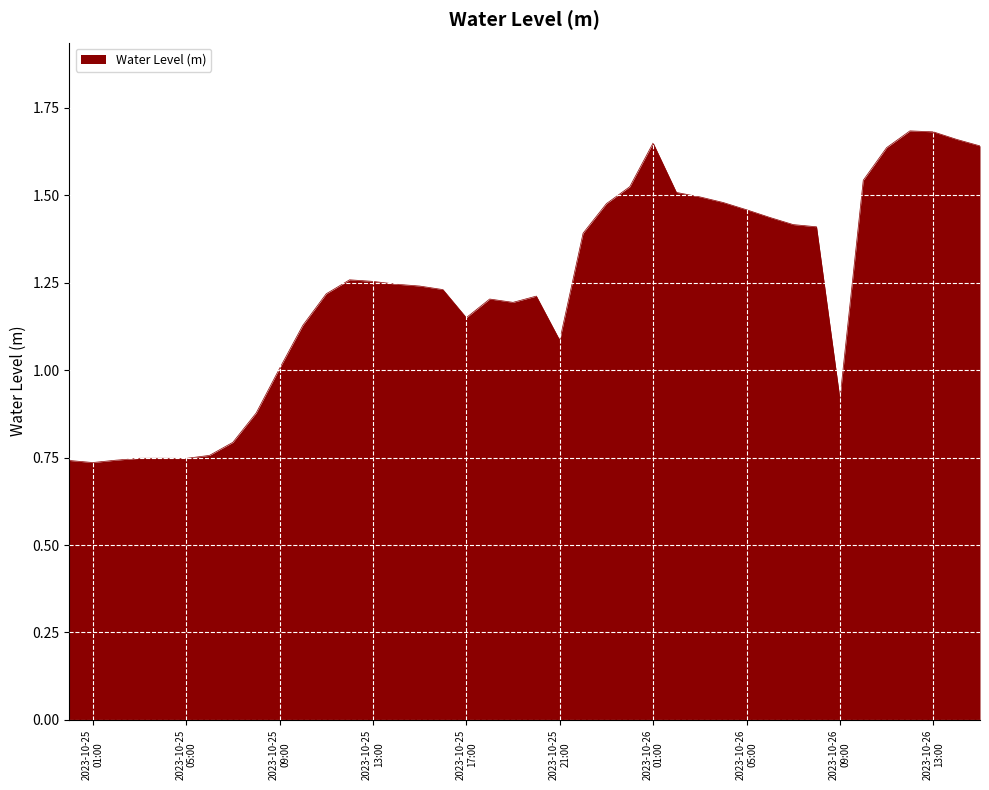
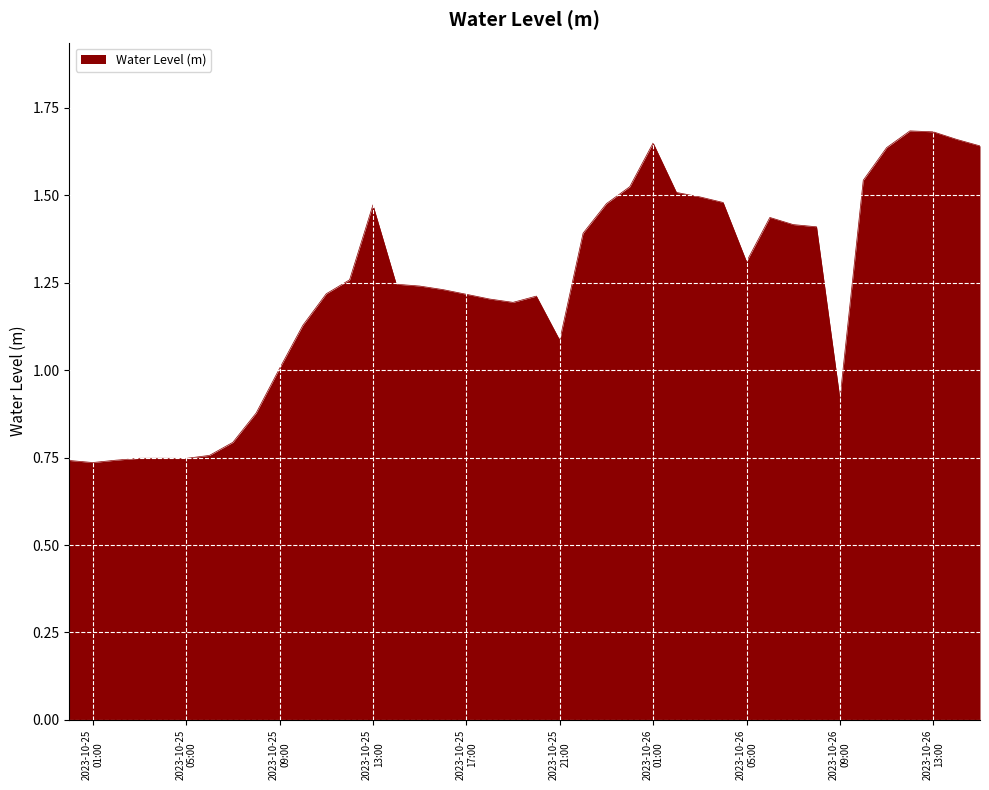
2023-10-25 13:00: 1.25 -> 1.47
2023-10-25 17:00: 1.15 -> 1.22
2023-10-26 05:00: 1.46 -> 1.31
